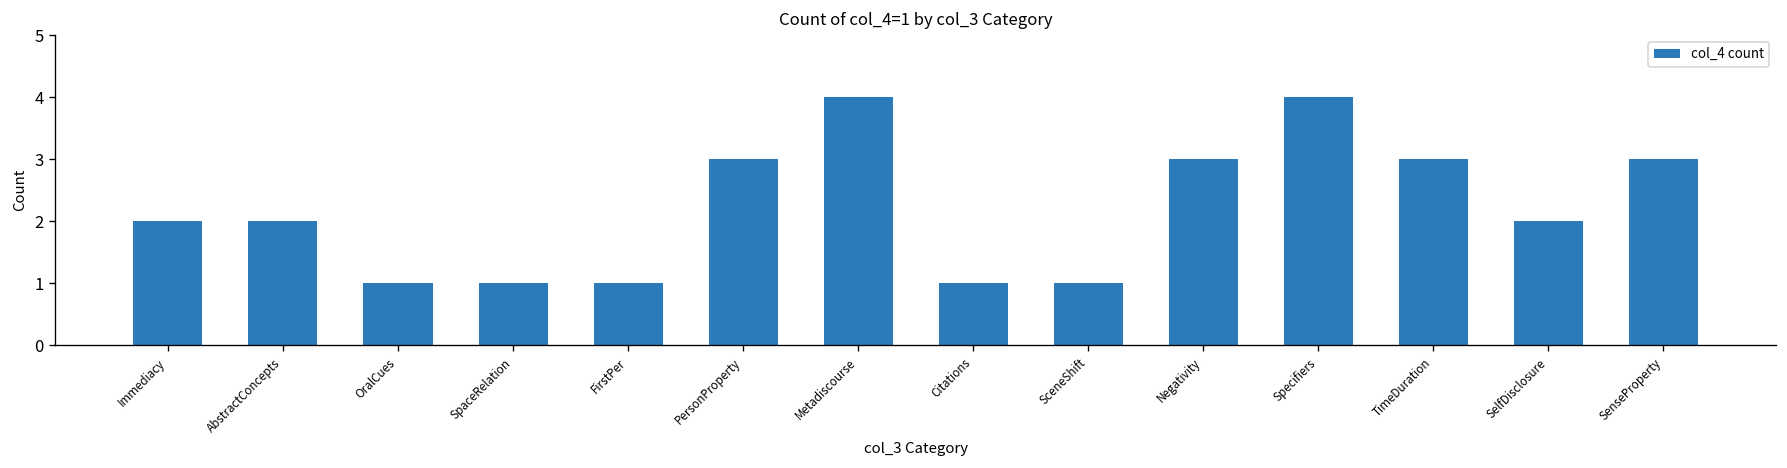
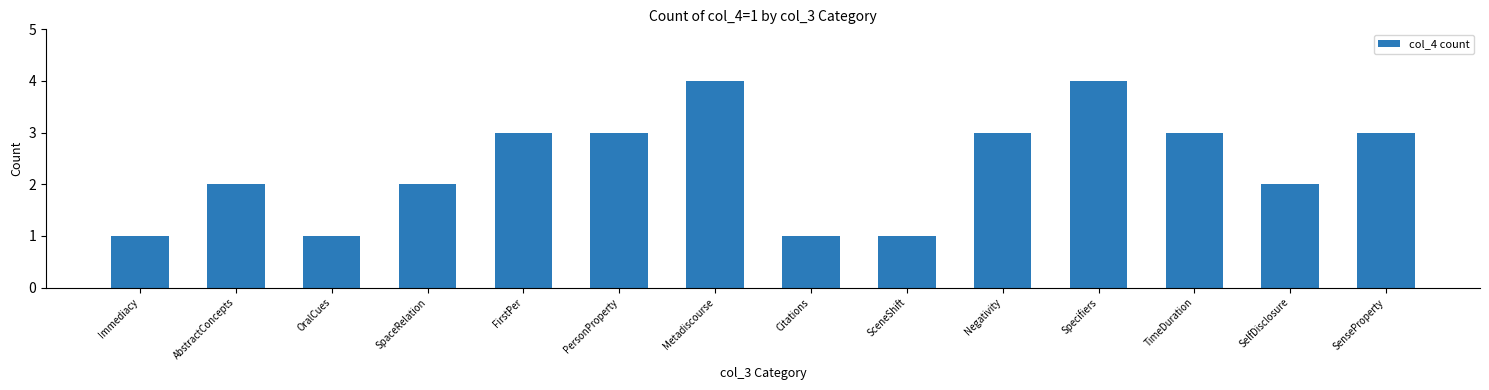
Immediacy: 2 -> 1
SpaceRelation: 1 -> 2
FirstPer: 1 -> 3
